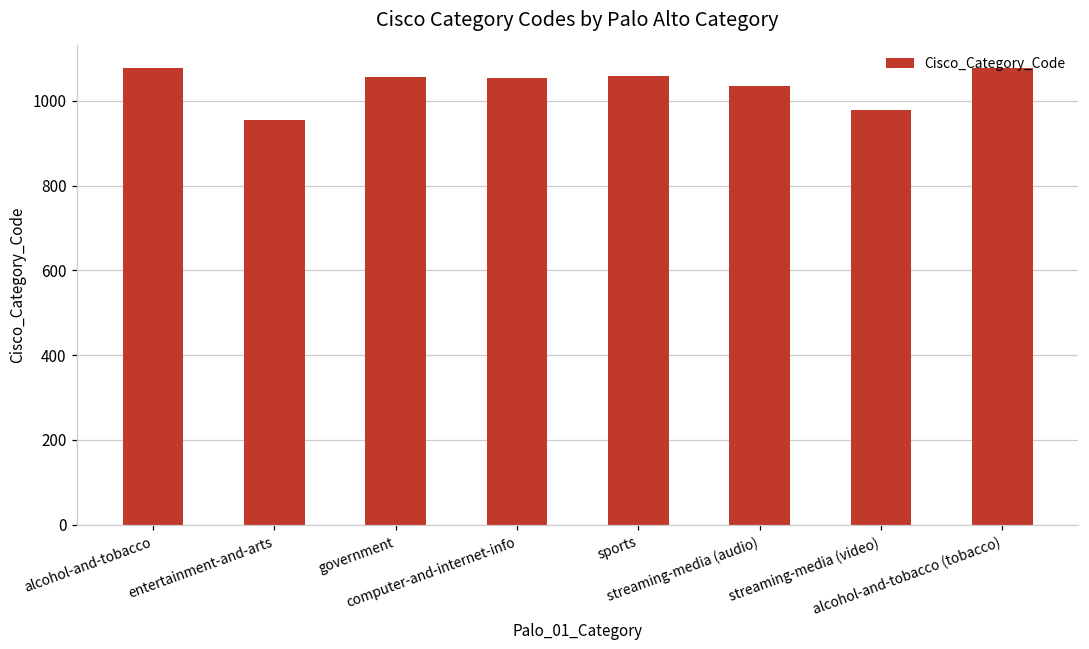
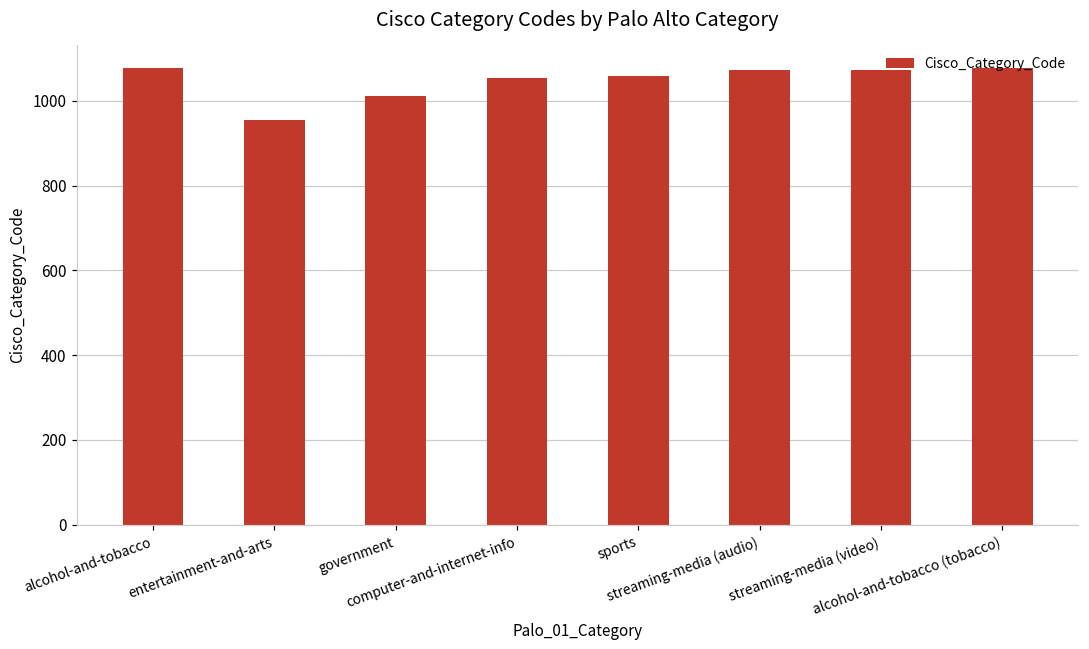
government: 1060 -> 1010
streaming-media (audio): 1040 -> 1070
streaming-media (video): 980 -> 1070
